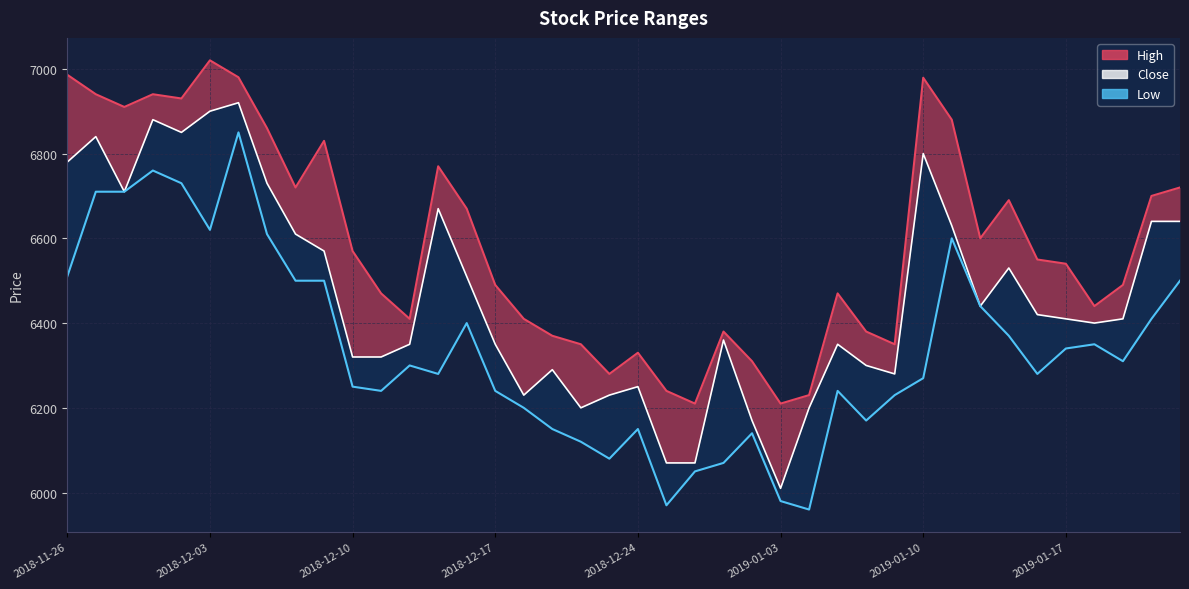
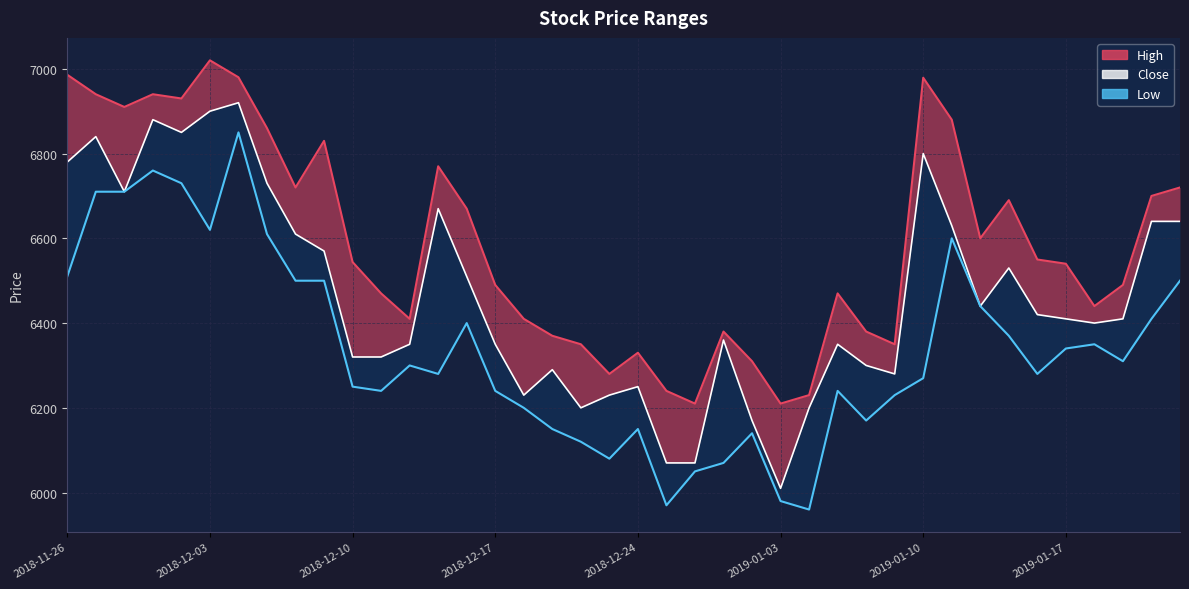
High, 2018-12-10: 6570 -> 6540
